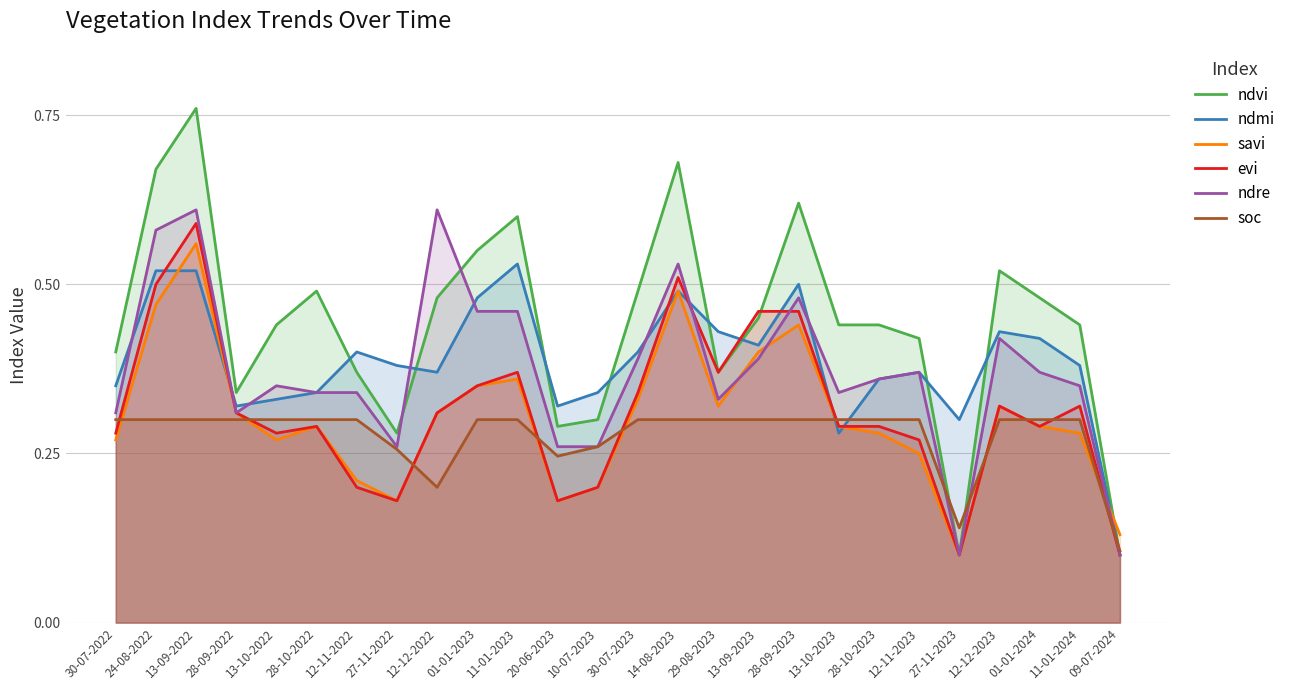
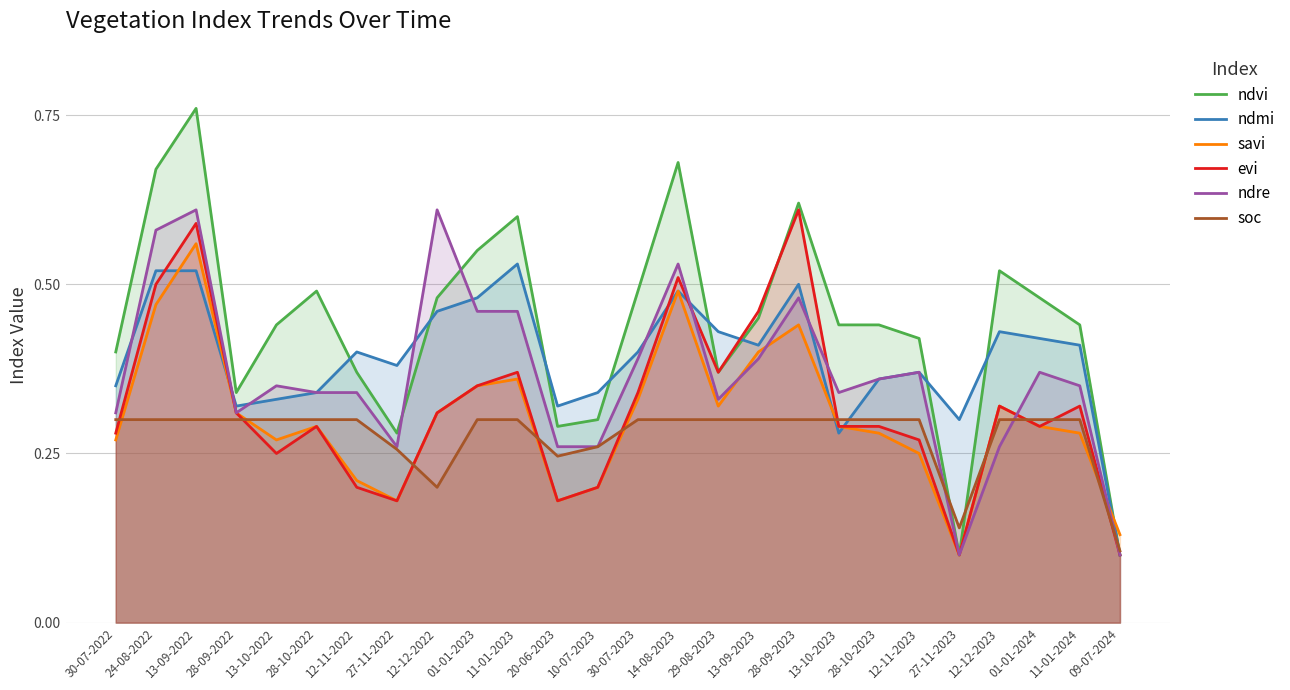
evi, 13-10-2022: 0.28 -> 0.25
ndmi, 12-12-2022: 0.37 -> 0.46
evi, 28-09-2023: 0.46 -> 0.61
ndre, 12-12-2023: 0.42 -> 0.26
ndmi, 11-01-2024: 0.38 -> 0.41
